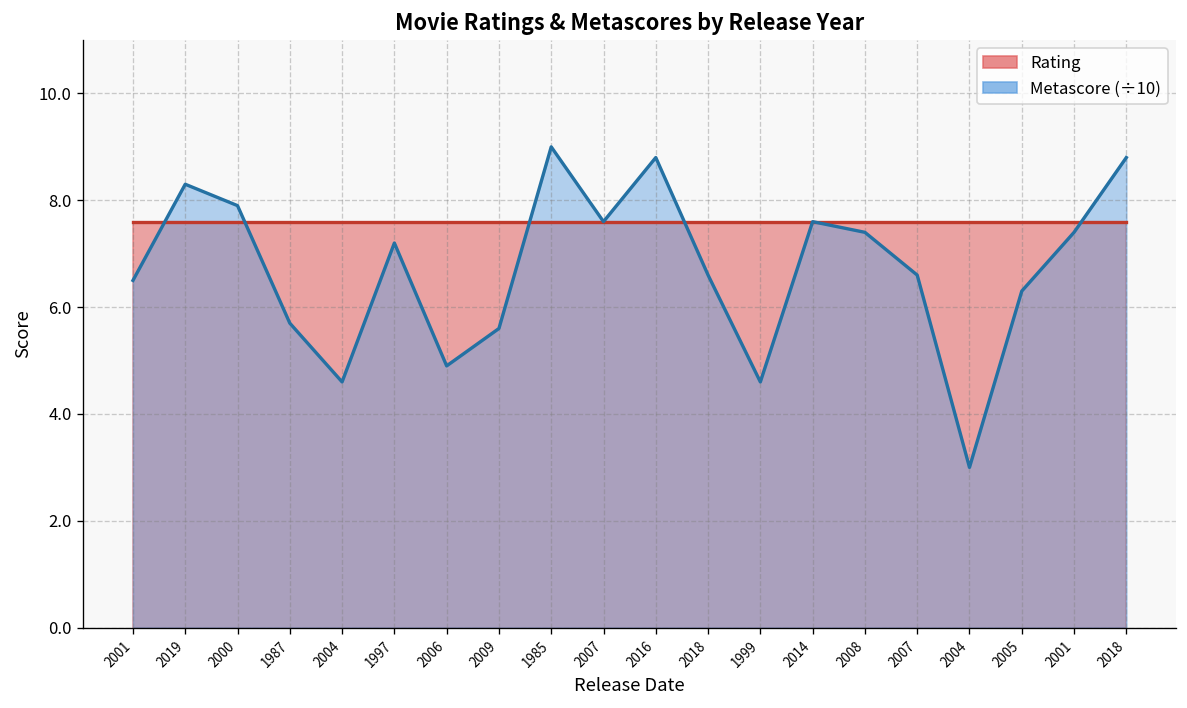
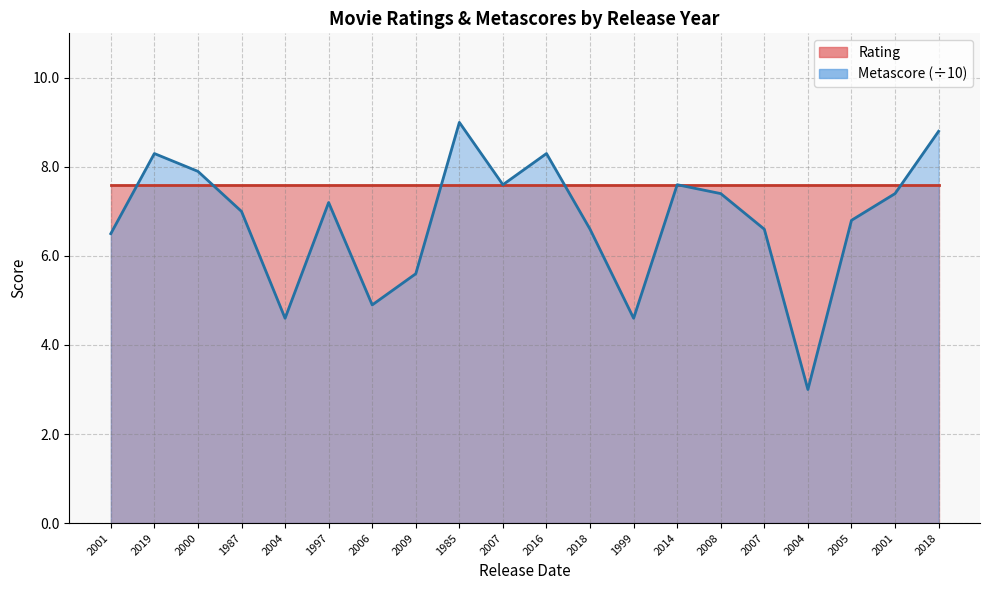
Metascore (÷10), 1987: 5.7 -> 7.0
Metascore (÷10), 2016: 8.8 -> 8.3
Metascore (÷10), 2005: 6.3 -> 6.8
